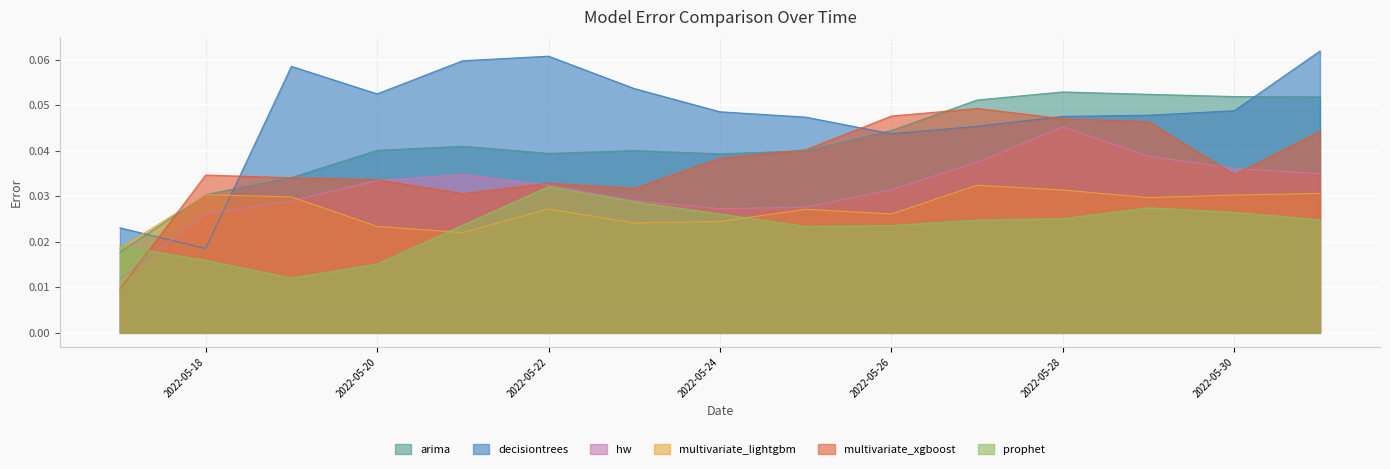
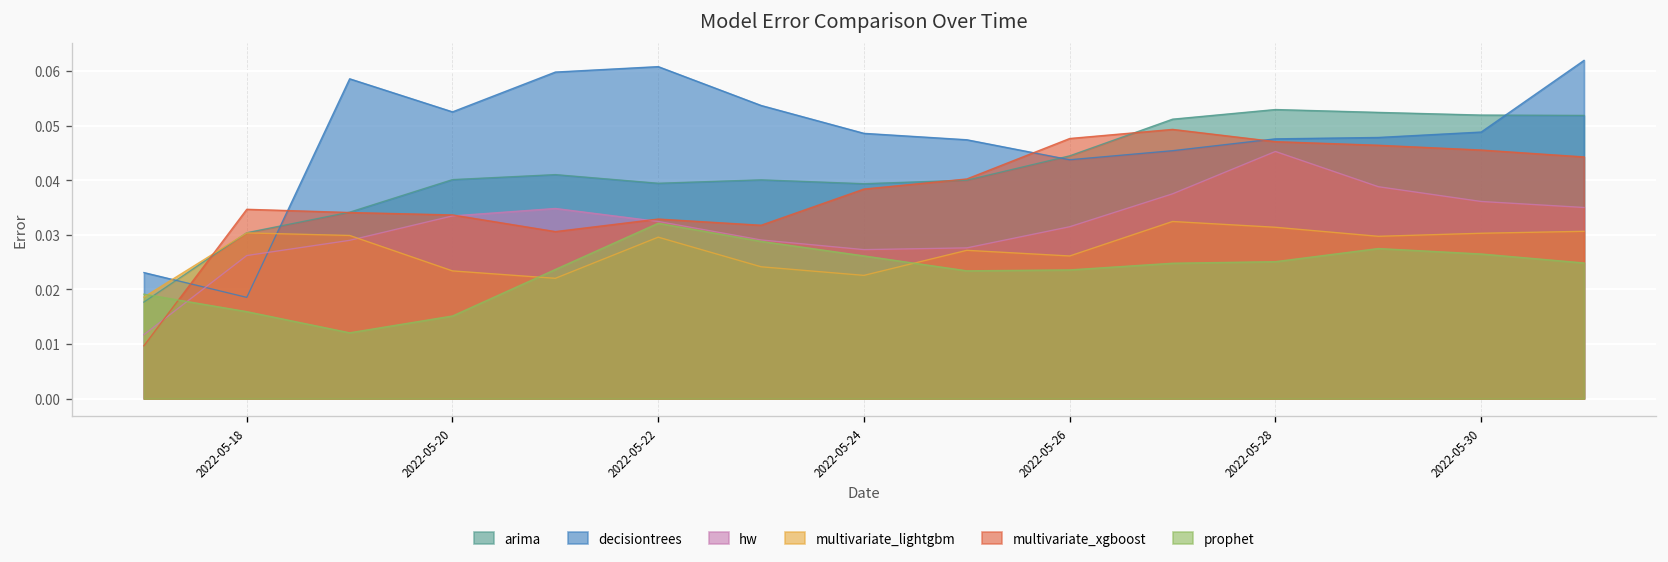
multivariate_lightgbm, 2022-05-22: 0.027 -> 0.030
multivariate_lightgbm, 2022-05-24: 0.024 -> 0.023
multivariate_xgboost, 2022-05-30: 0.035 -> 0.046
